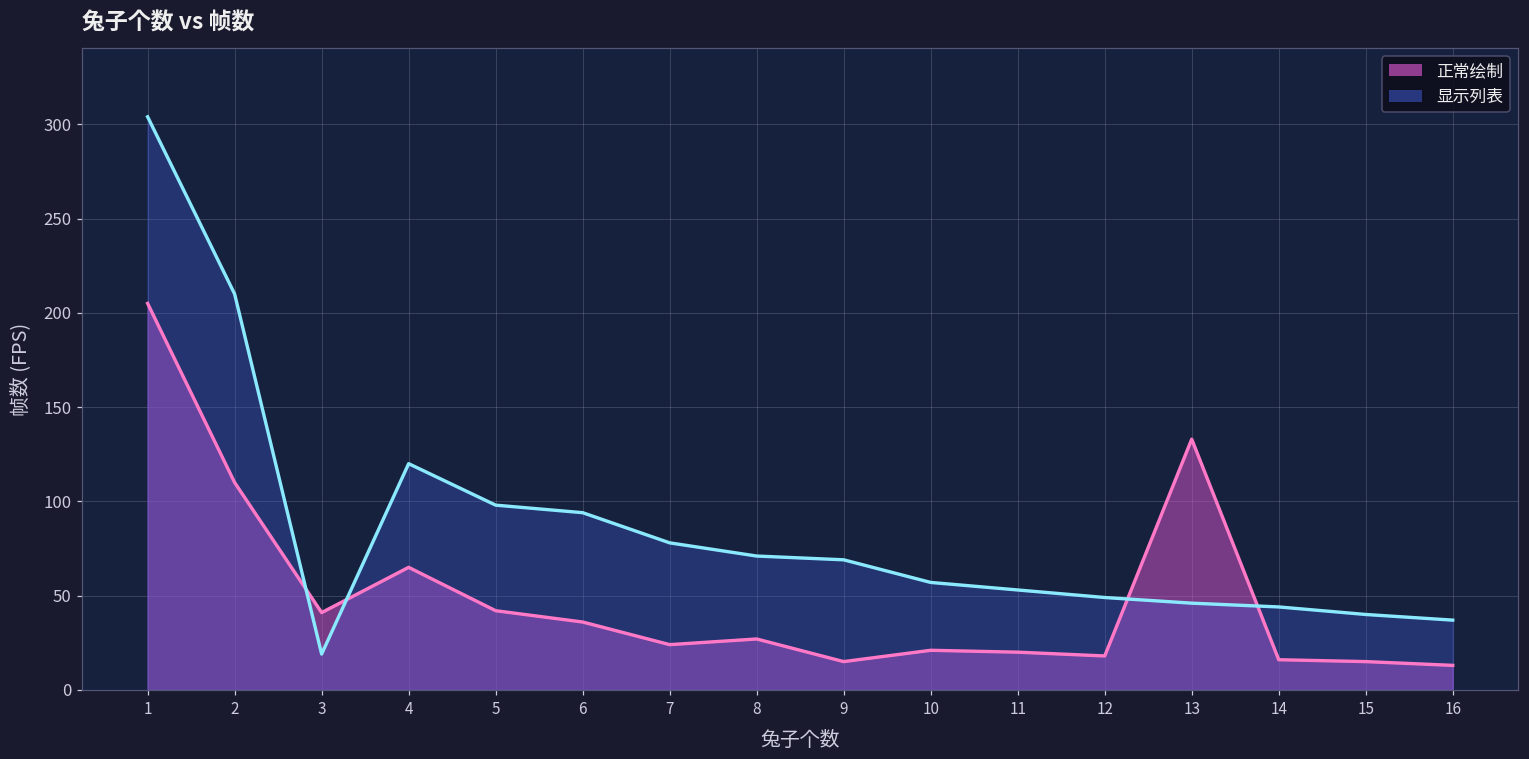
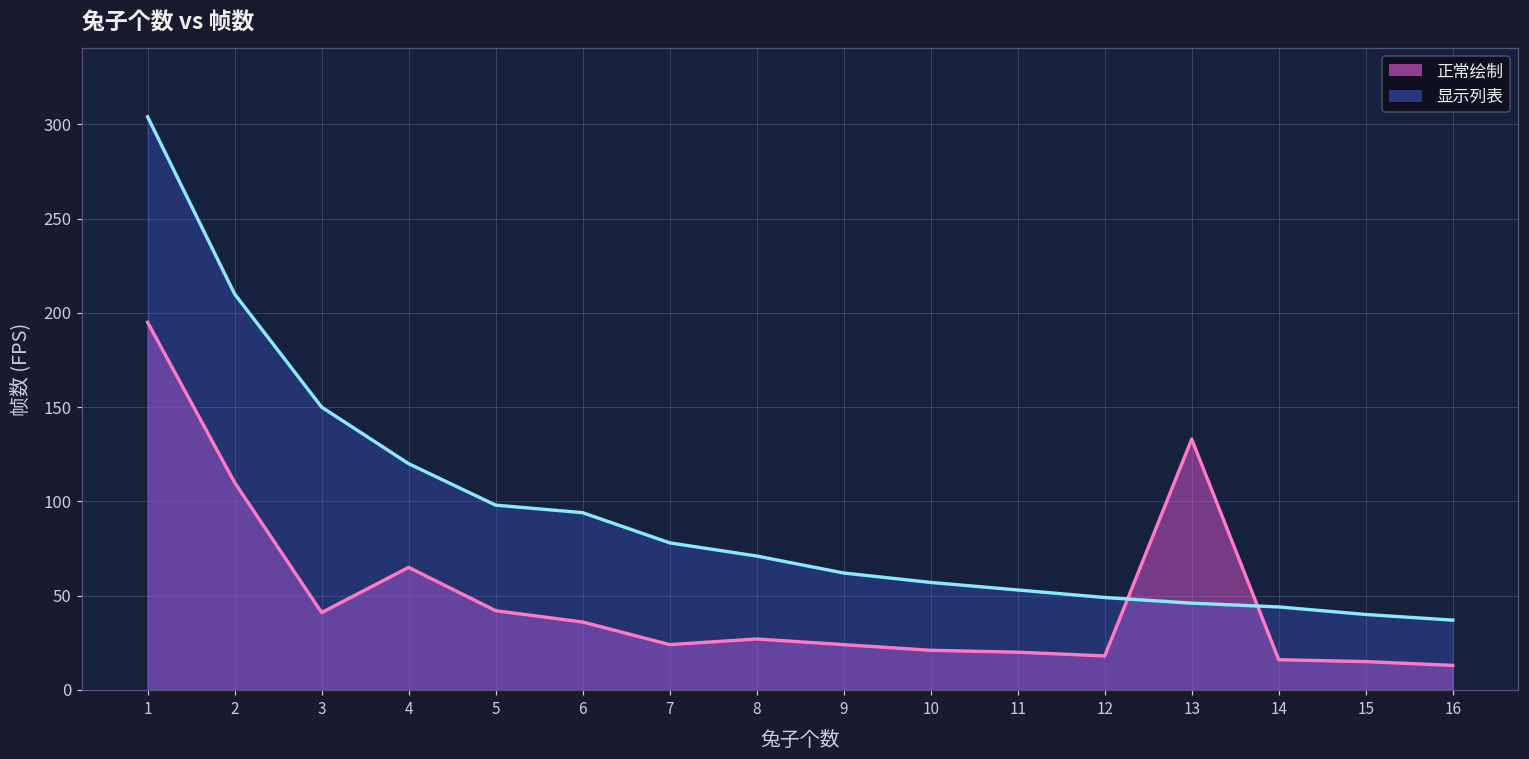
正常绘制, 1: 205 -> 195
显示列表, 3: 19 -> 150
正常绘制, 9: 15 -> 24
显示列表, 9: 69 -> 62
